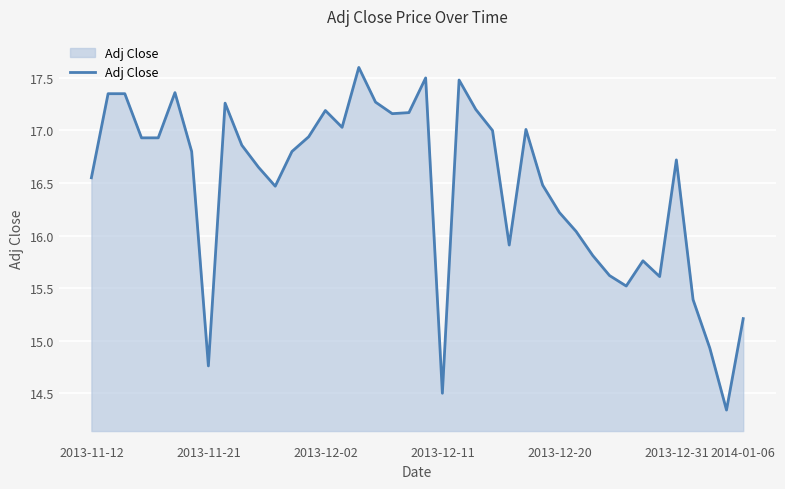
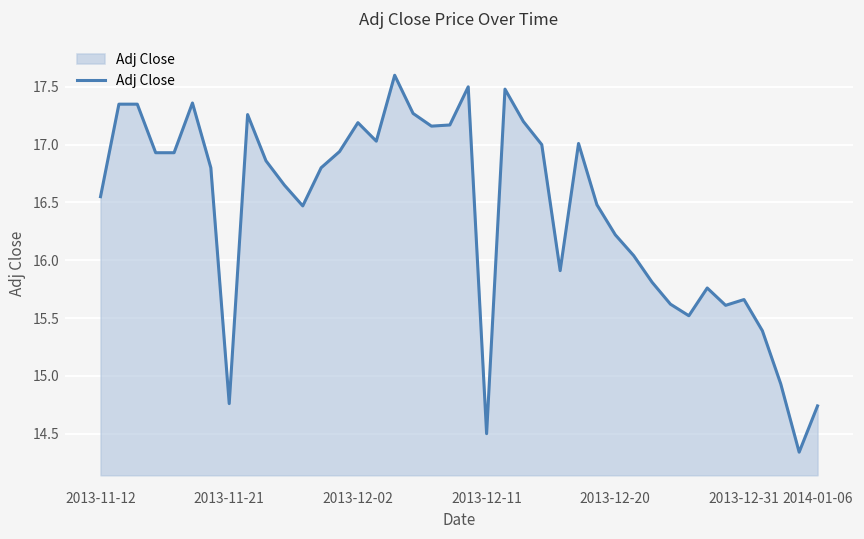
2013-12-31: 16.72 -> 15.66
2014-01-06: 15.21 -> 14.74
